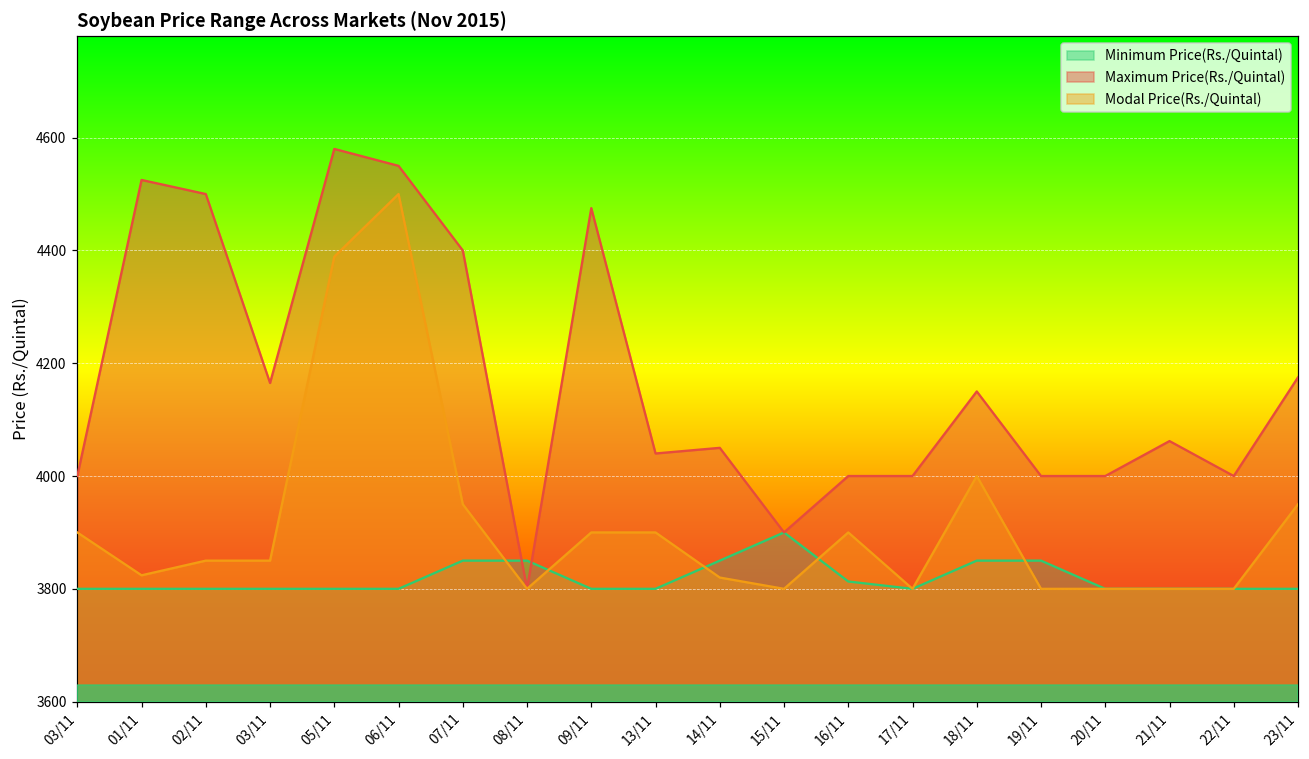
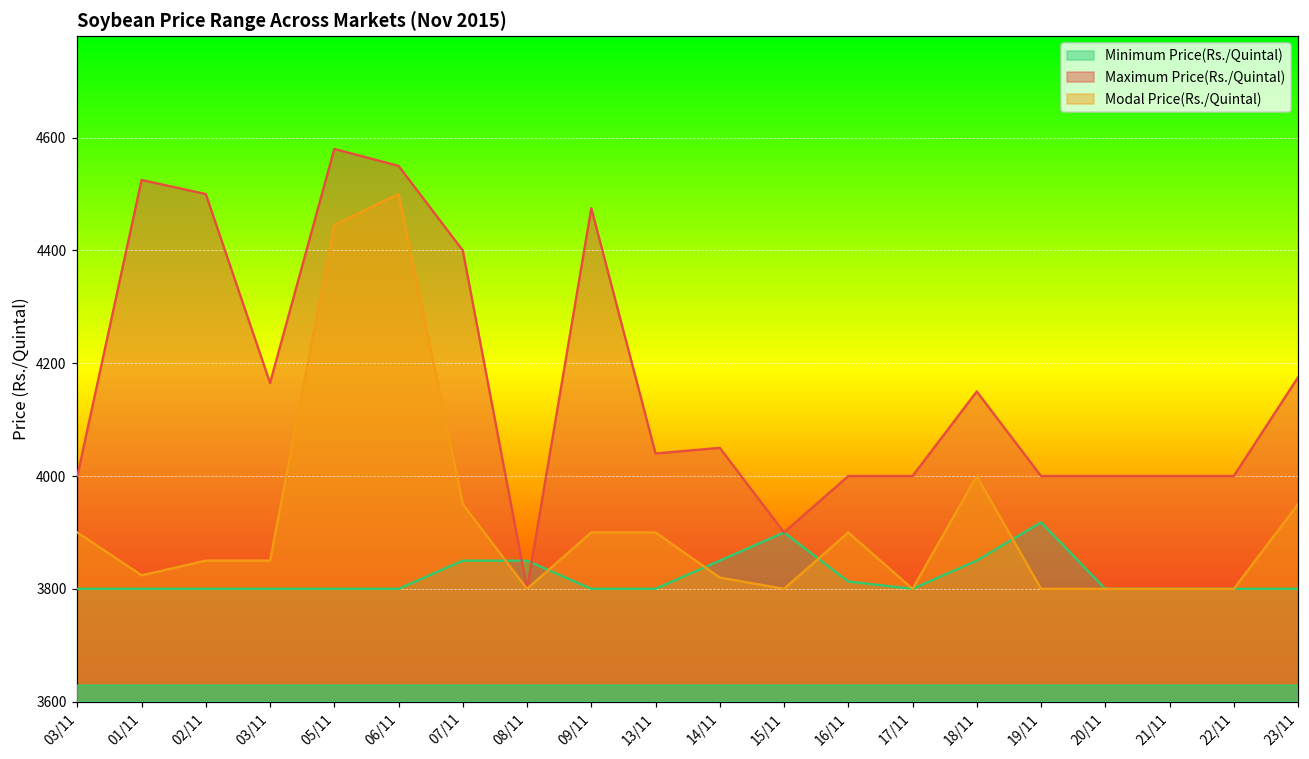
Modal Price(Rs./Quintal), 05/11: 4390 -> 4450
Minimum Price(Rs./Quintal), 19/11: 3850 -> 3920
Maximum Price(Rs./Quintal), 21/11: 4060 -> 4000
